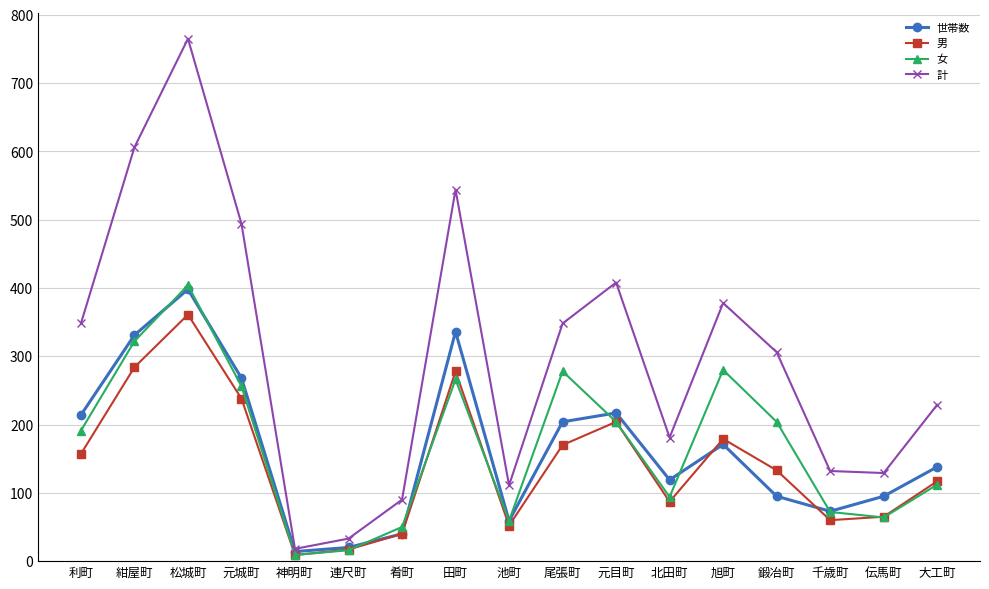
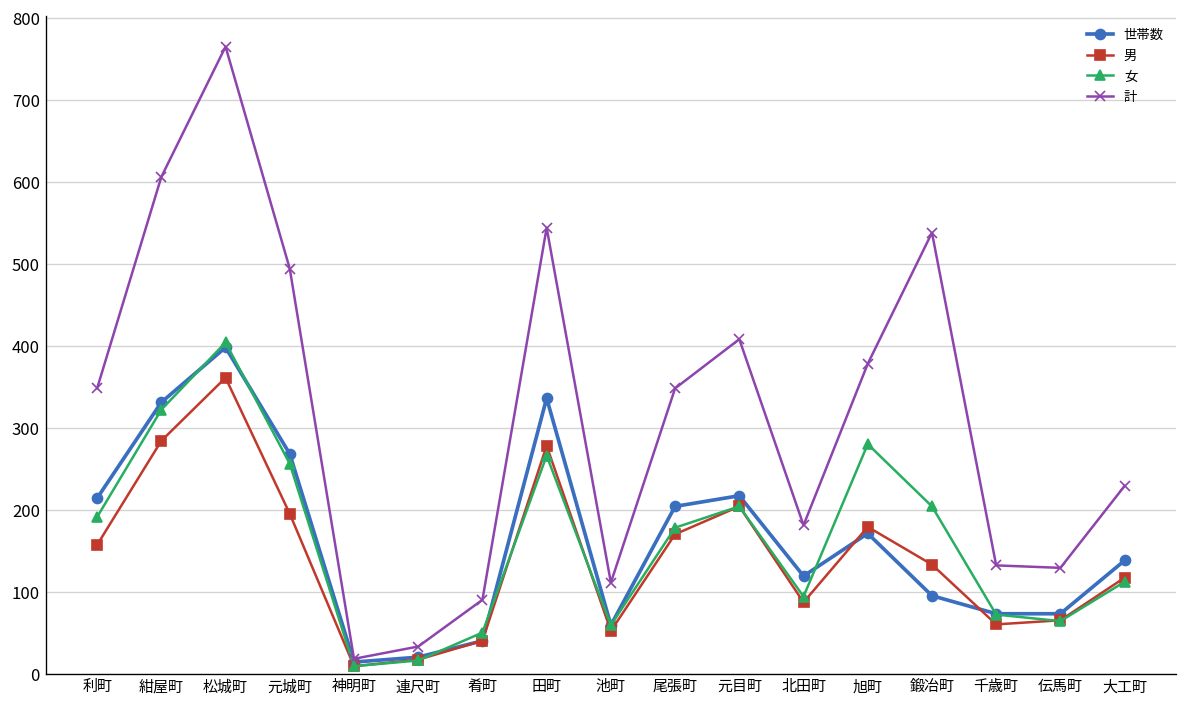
男, 元城町: 240 -> 200
女, 尾張町: 280 -> 180
計, 鍛冶町: 310 -> 540
世帯数, 伝馬町: 100 -> 70
